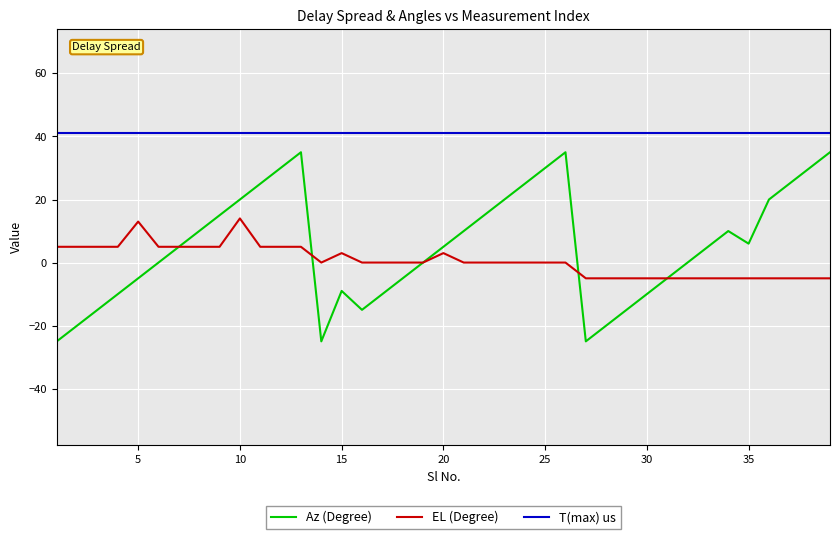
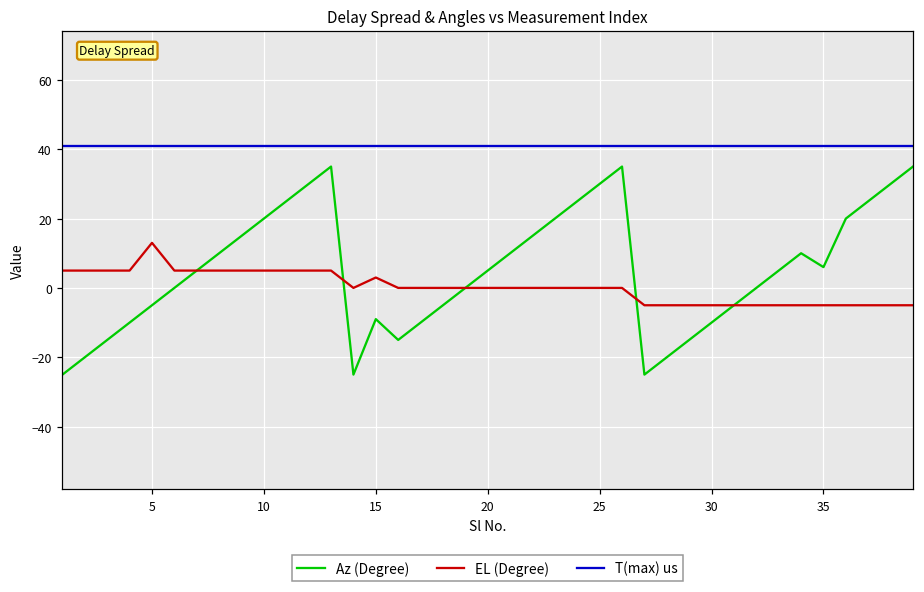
EL (Degree), 10: 14 -> 5
EL (Degree), 20: 3 -> 0
